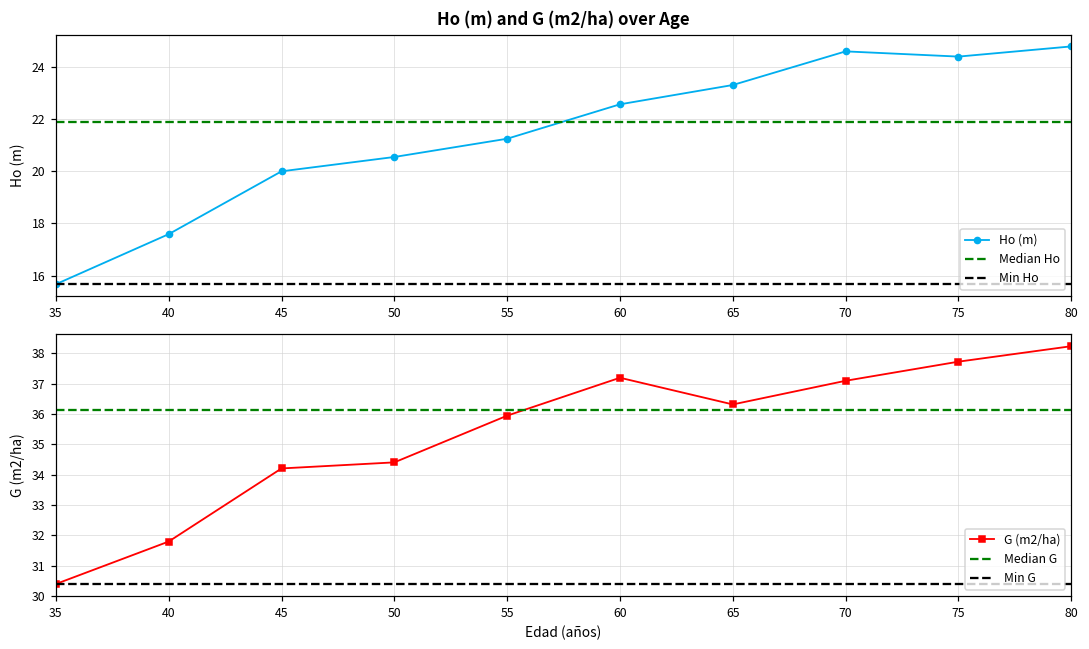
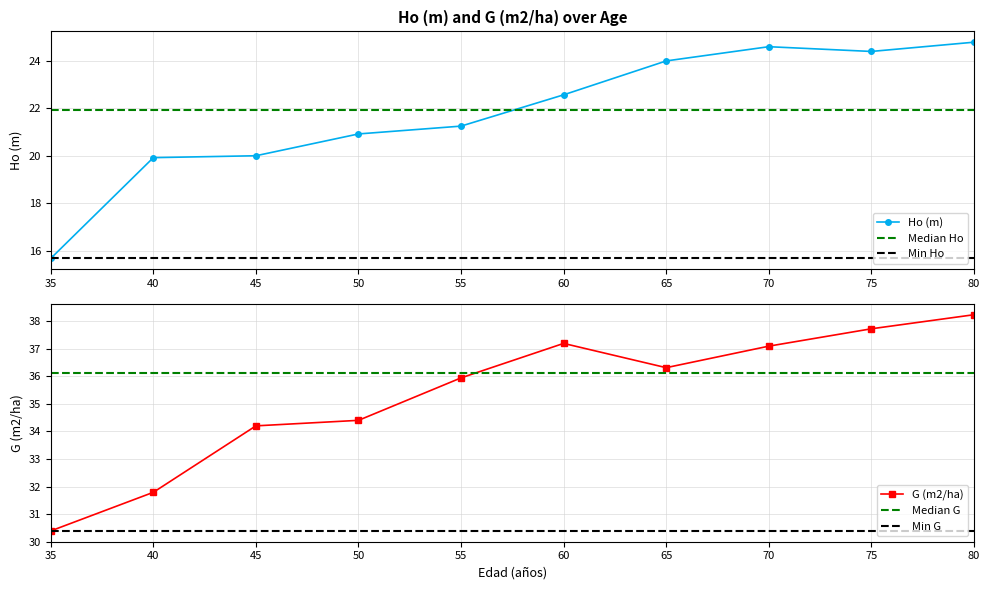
Ho (m) and G (m2/ha) over Age, 40: 17.6 -> 19.9
Ho (m) and G (m2/ha) over Age, 50: 20.6 -> 20.9
Ho (m) and G (m2/ha) over Age, 65: 23.3 -> 24.0
